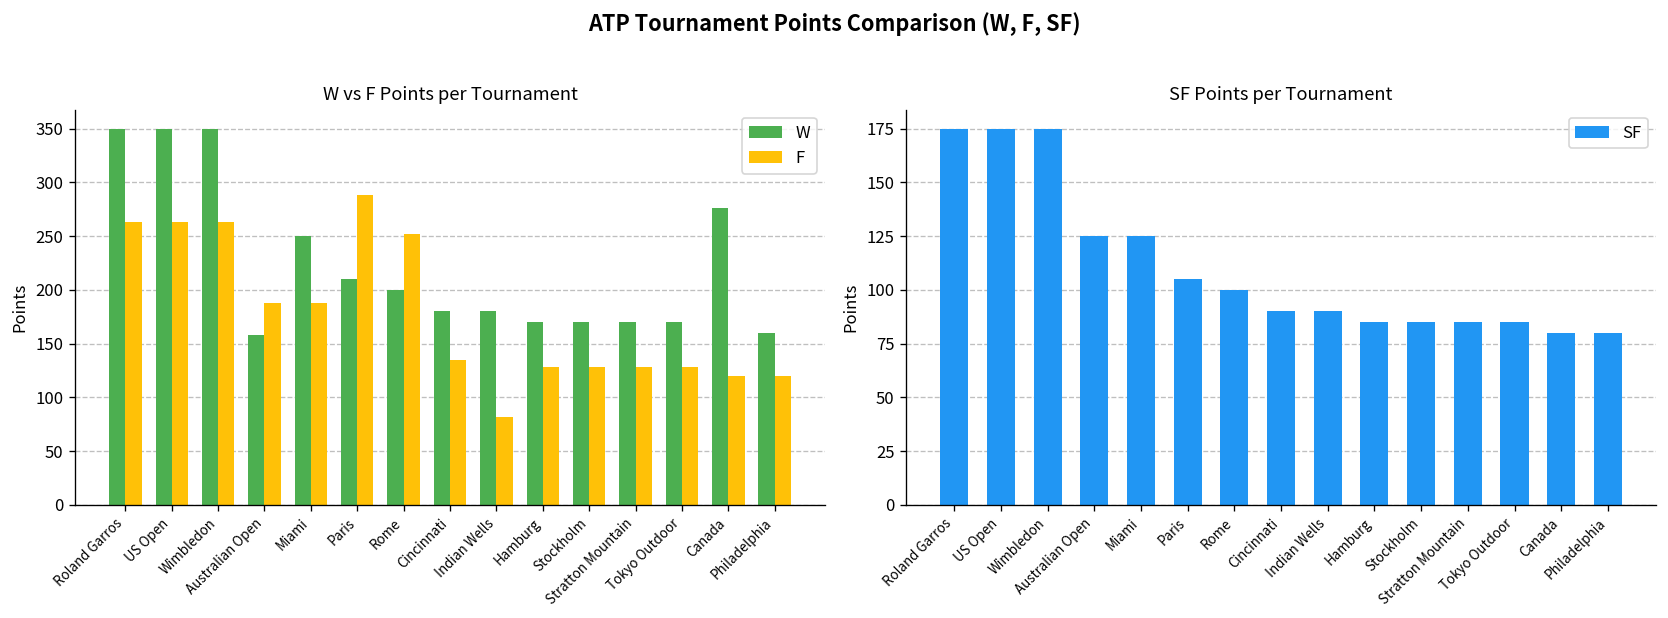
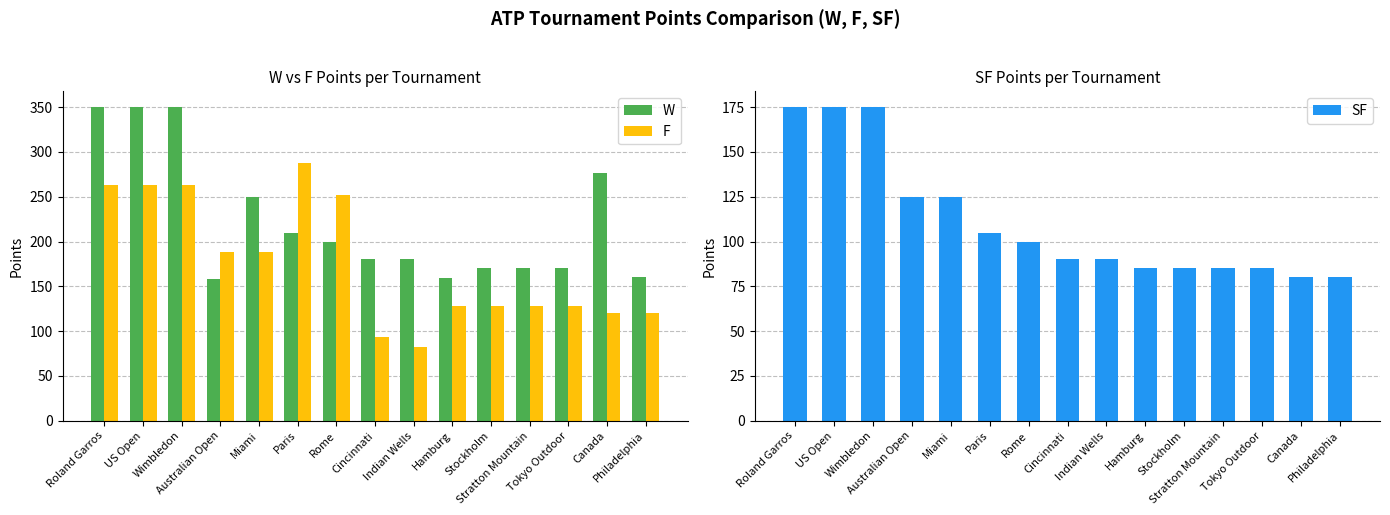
W vs F Points per Tournament, F, Cincinnati: 140 -> 90
W vs F Points per Tournament, W, Hamburg: 170 -> 160
